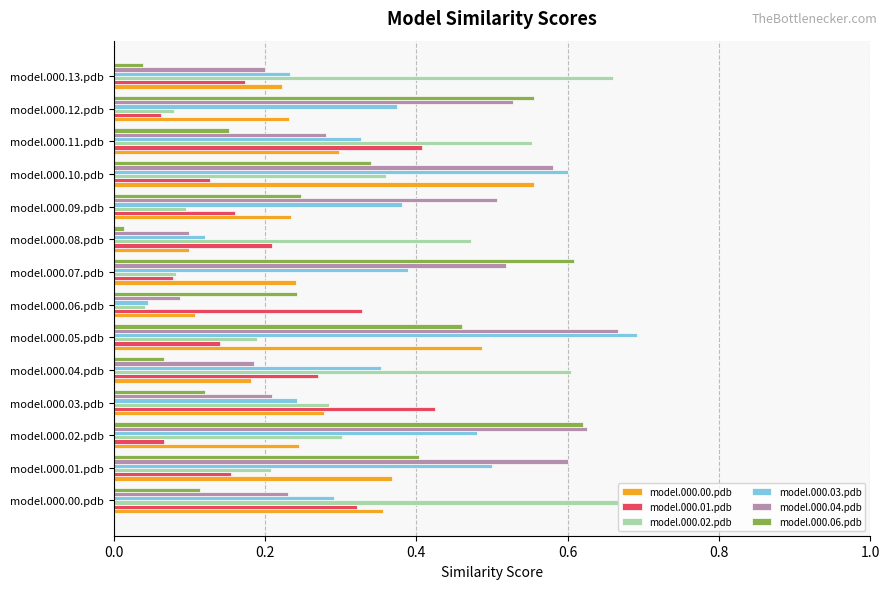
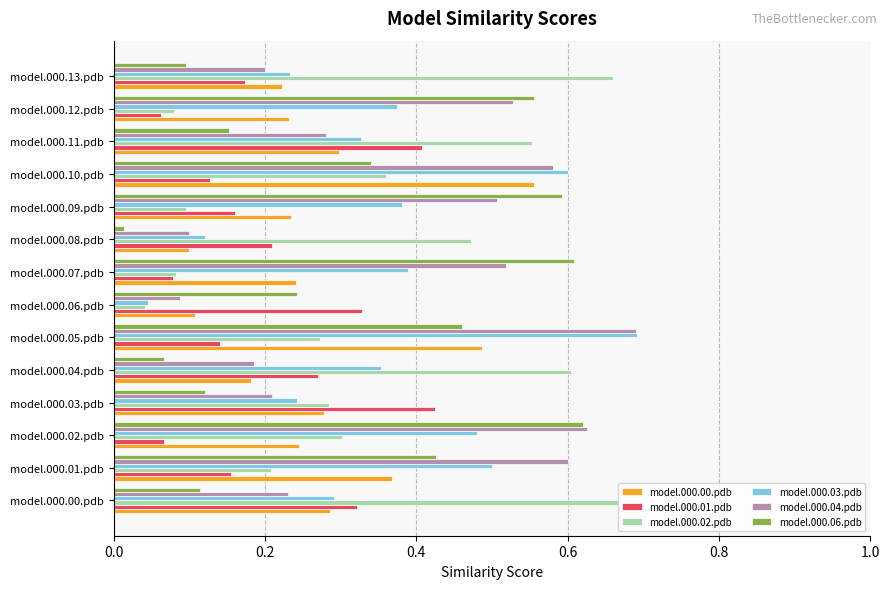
model.000.06.pdb, model.000.13.pdb: 0.04 -> 0.10
model.000.06.pdb, model.000.09.pdb: 0.25 -> 0.59
model.000.04.pdb, model.000.05.pdb: 0.67 -> 0.69
model.000.02.pdb, model.000.05.pdb: 0.19 -> 0.27
model.000.06.pdb, model.000.01.pdb: 0.40 -> 0.43
model.000.00.pdb, model.000.00.pdb: 0.36 -> 0.29
